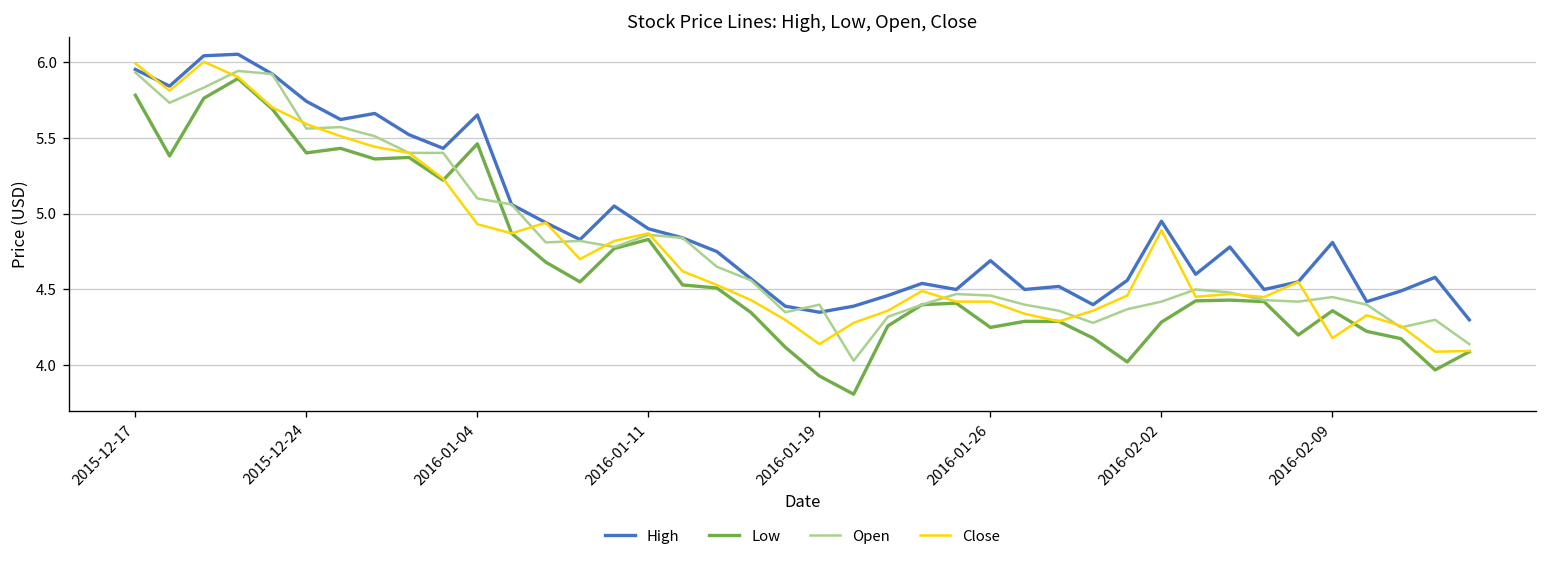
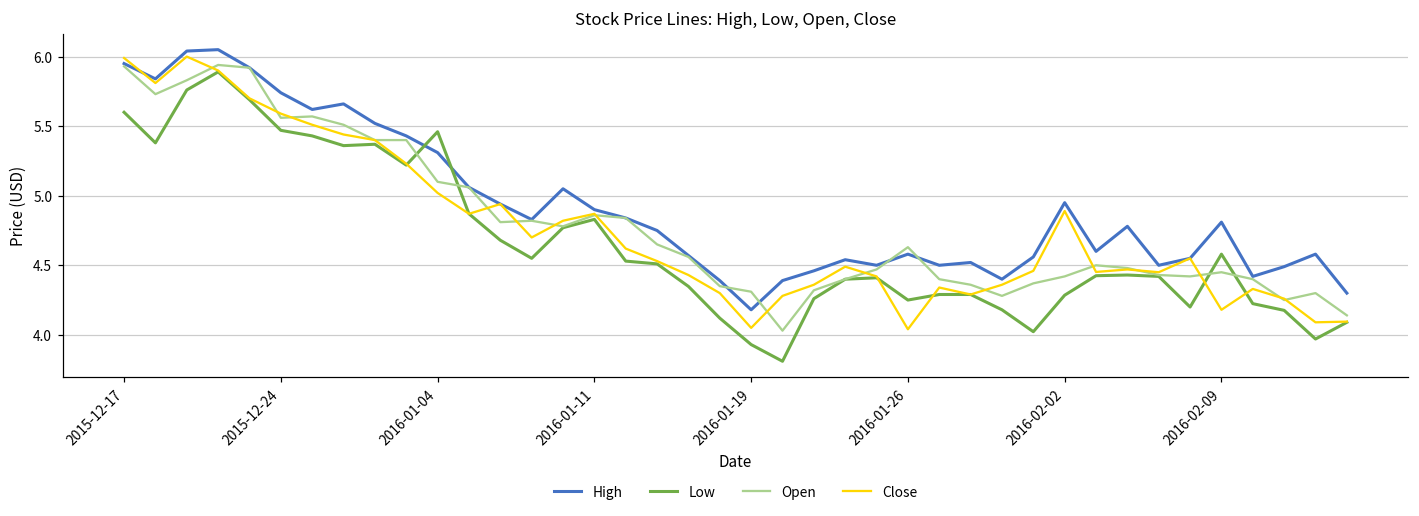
Low, 2015-12-17: 5.78 -> 5.60
Low, 2015-12-24: 5.40 -> 5.47
High, 2016-01-04: 5.65 -> 5.31
Close, 2016-01-04: 4.93 -> 5.02
High, 2016-01-19: 4.35 -> 4.18
Open, 2016-01-19: 4.40 -> 4.31
Close, 2016-01-19: 4.14 -> 4.05
High, 2016-01-26: 4.69 -> 4.58
Open, 2016-01-26: 4.46 -> 4.63
Close, 2016-01-26: 4.42 -> 4.04
Low, 2016-02-09: 4.36 -> 4.58
